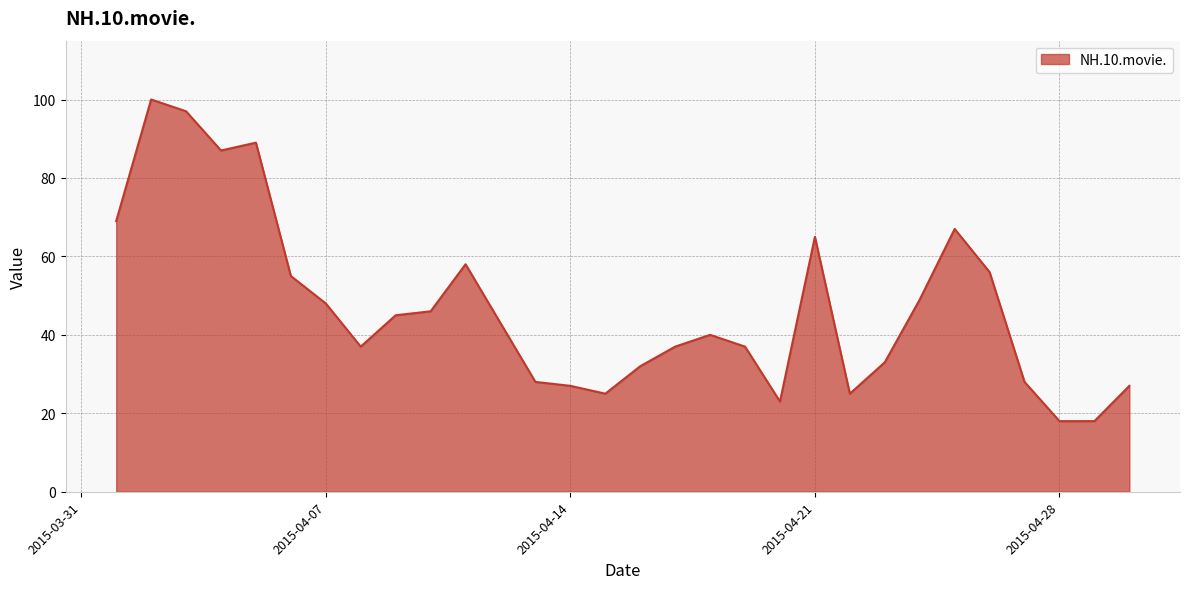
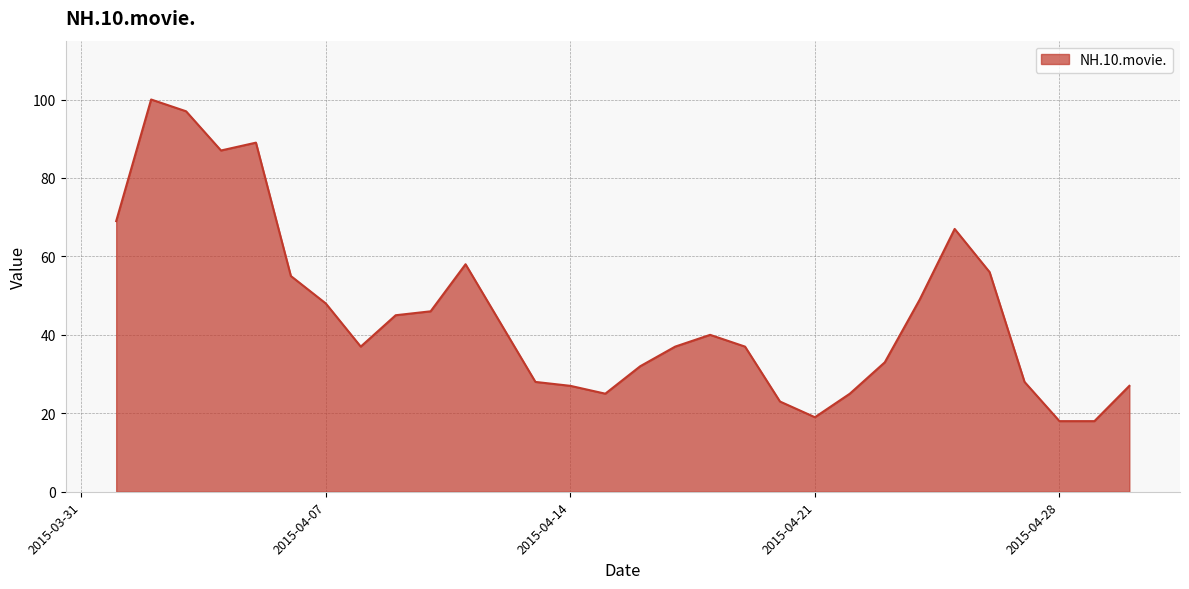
2015-04-21: 65 -> 19
